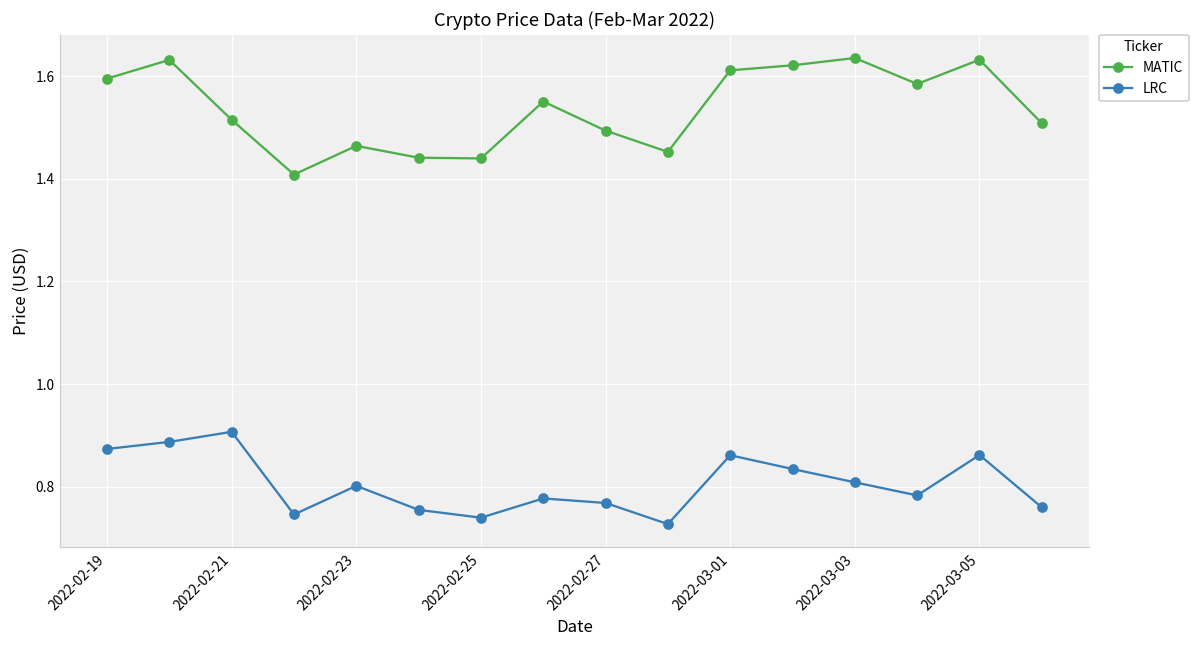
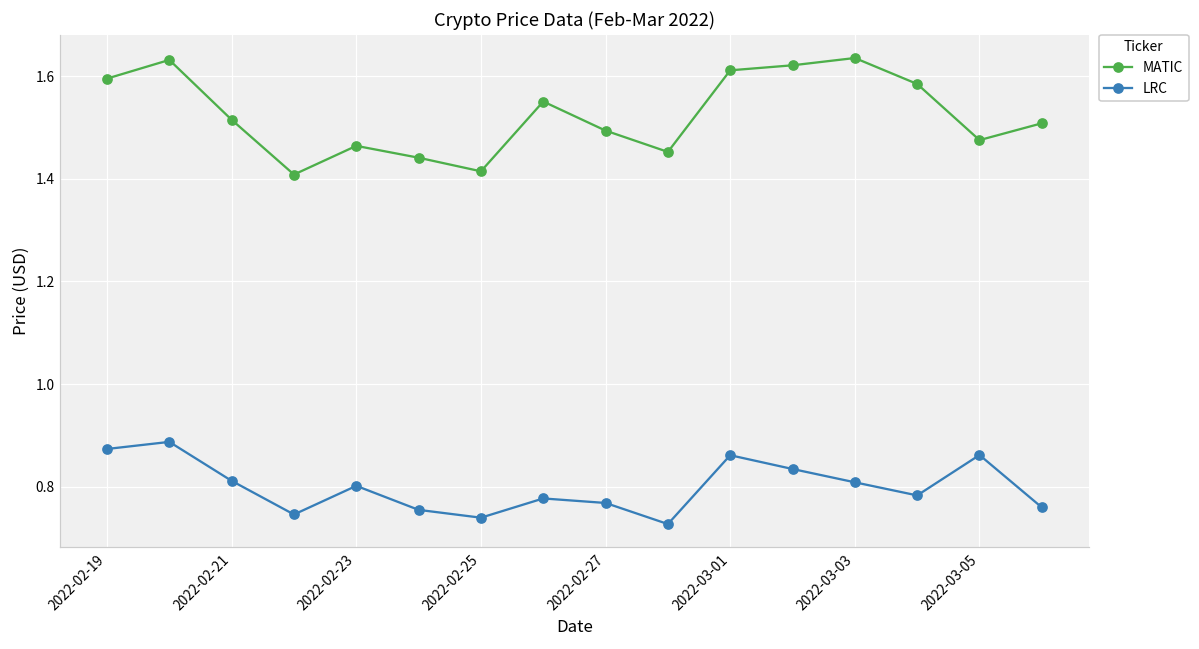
LRC, 2022-02-21: 0.91 -> 0.81
MATIC, 2022-02-25: 1.44 -> 1.41
MATIC, 2022-03-05: 1.63 -> 1.48
